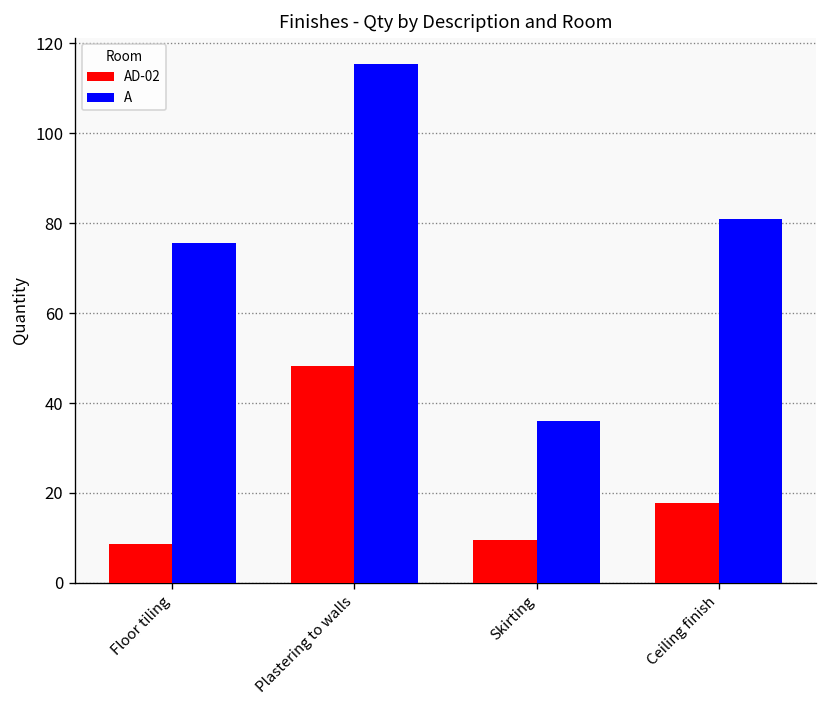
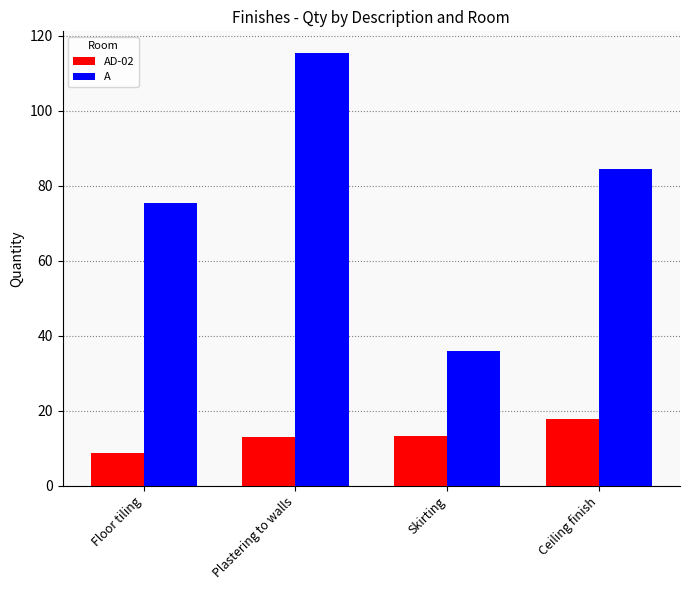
AD-02, Plastering to walls: 48 -> 13
AD-02, Skirting: 9 -> 13
A, Ceiling finish: 81 -> 84
